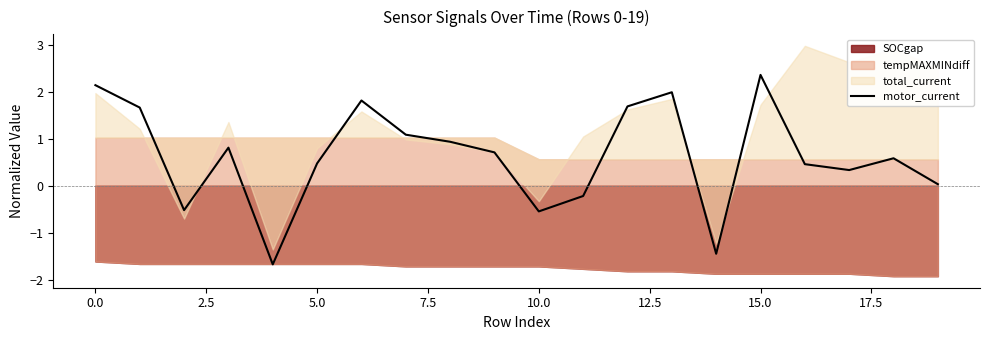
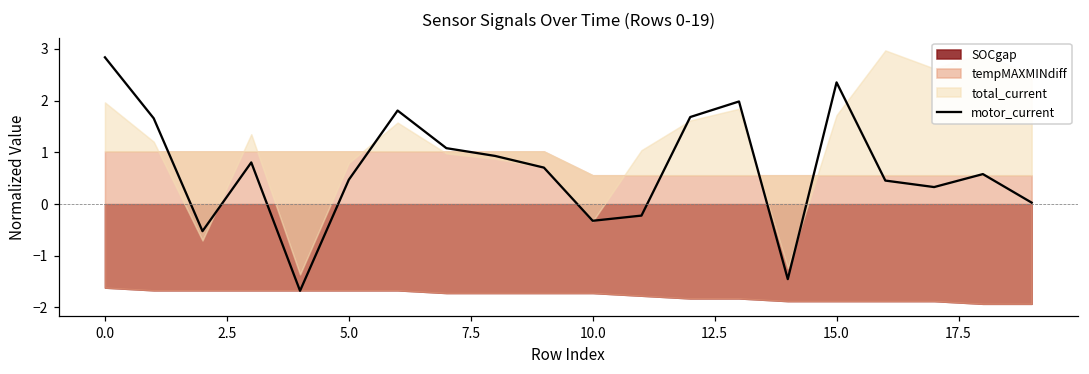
motor_current, 0.0: 2.1 -> 2.8
motor_current, 10.0: -0.6 -> -0.3
